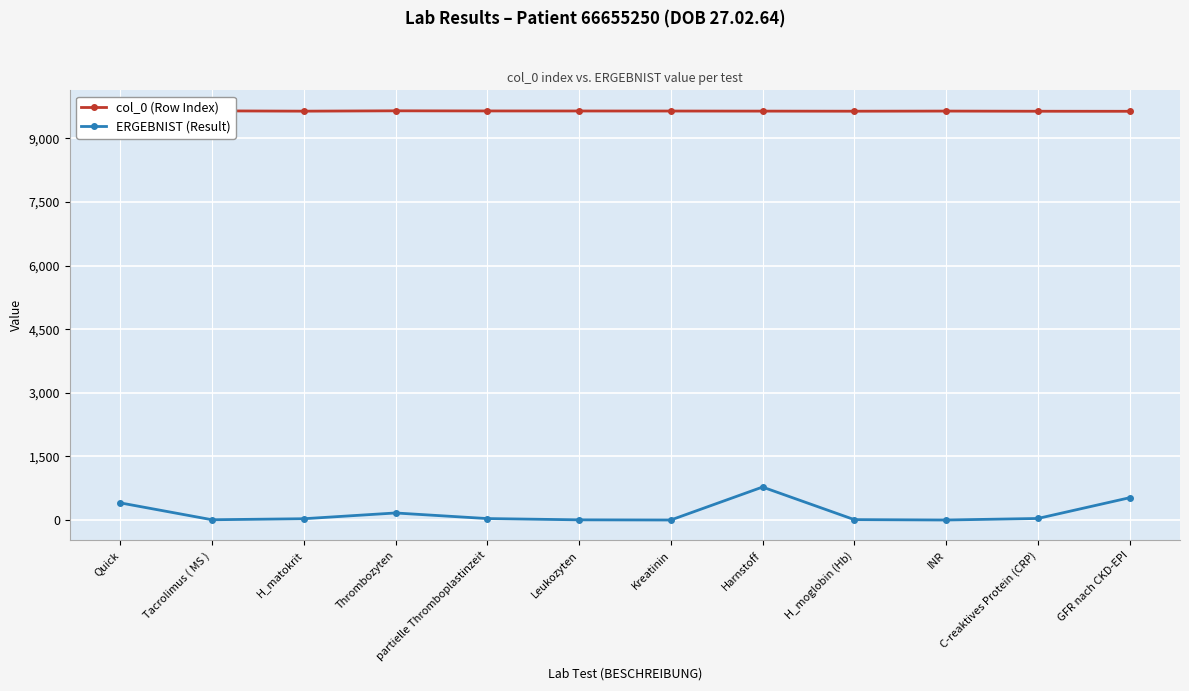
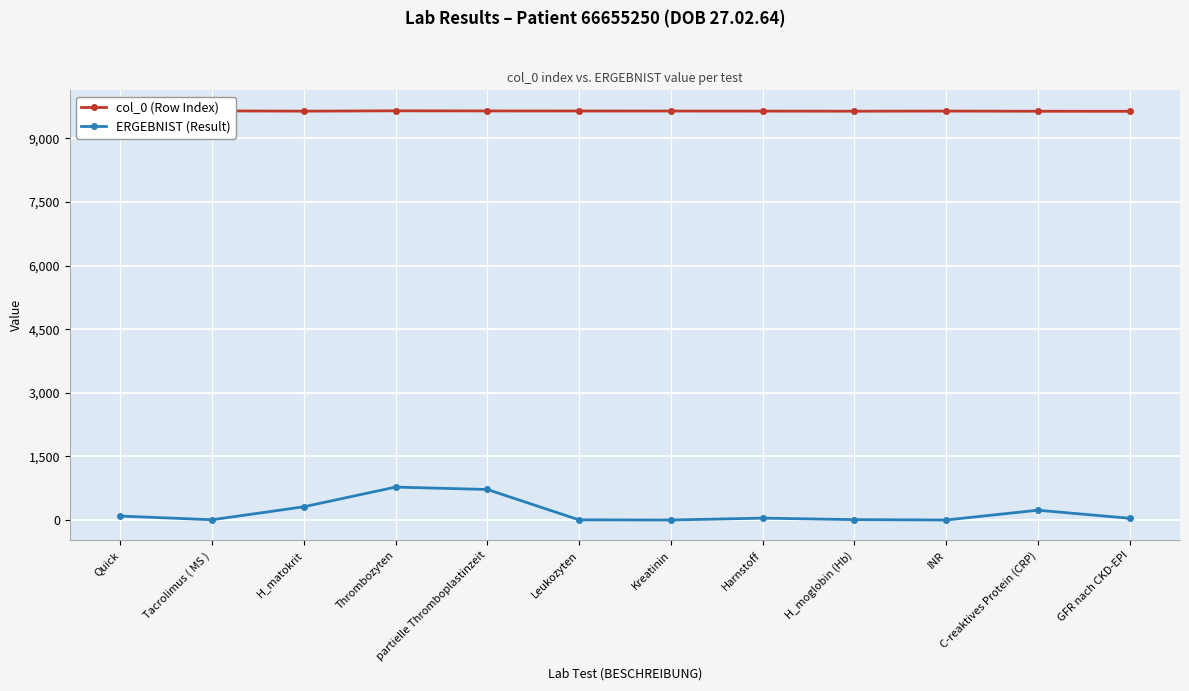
ERGEBNIST (Result), Quick: 400 -> 100
ERGEBNIST (Result), H_matokrit: 0 -> 300
ERGEBNIST (Result), Thrombozyten: 200 -> 800
ERGEBNIST (Result), partielle Thromboplastinzeit: 0 -> 700
ERGEBNIST (Result), Harnstoff: 800 -> 0
ERGEBNIST (Result), C-reaktives Protein (CRP): 0 -> 200
ERGEBNIST (Result), GFR nach CKD-EPI: 500 -> 0
